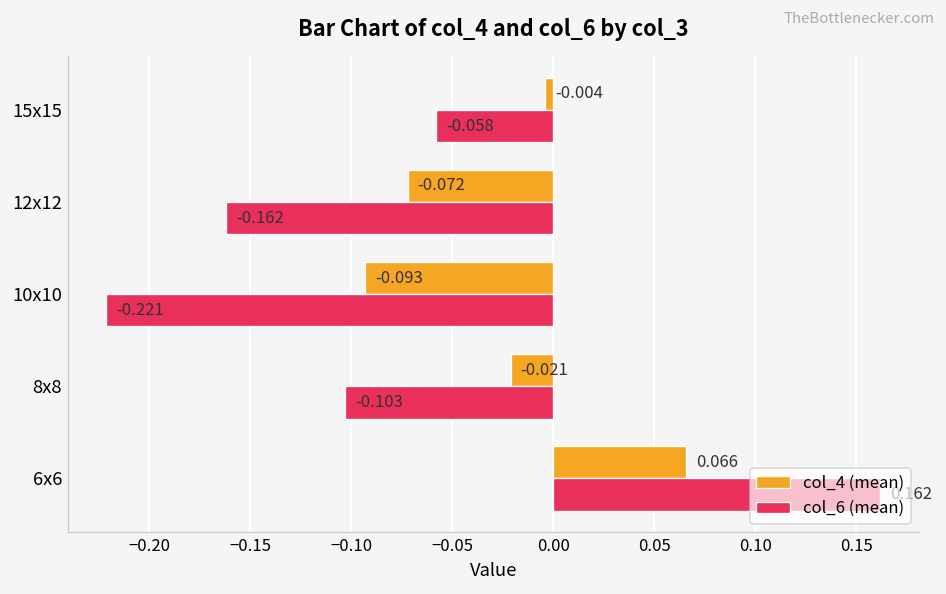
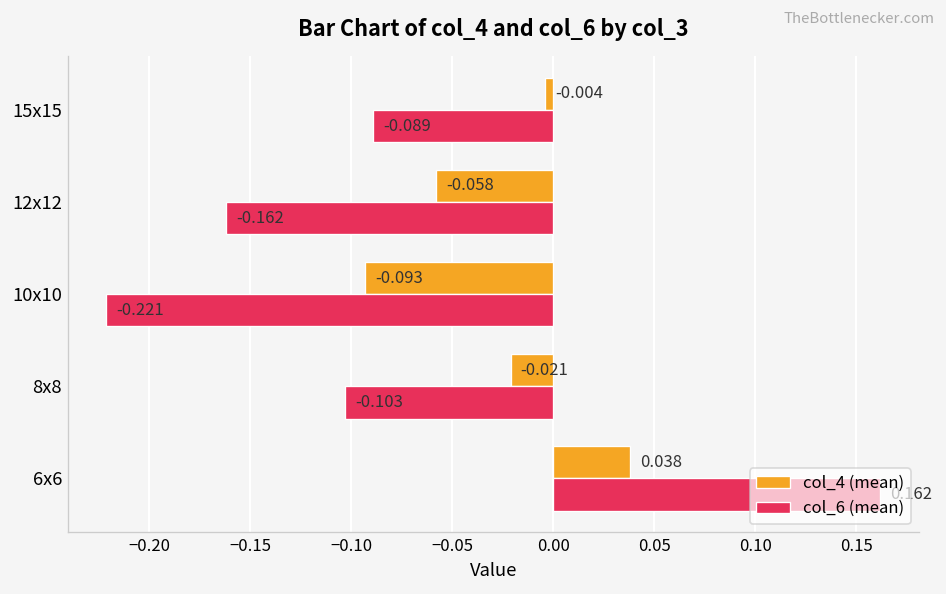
col_6 (mean), 15x15: -0.058 -> -0.089
col_4 (mean), 12x12: -0.072 -> -0.058
col_4 (mean), 6x6: 0.066 -> 0.038
